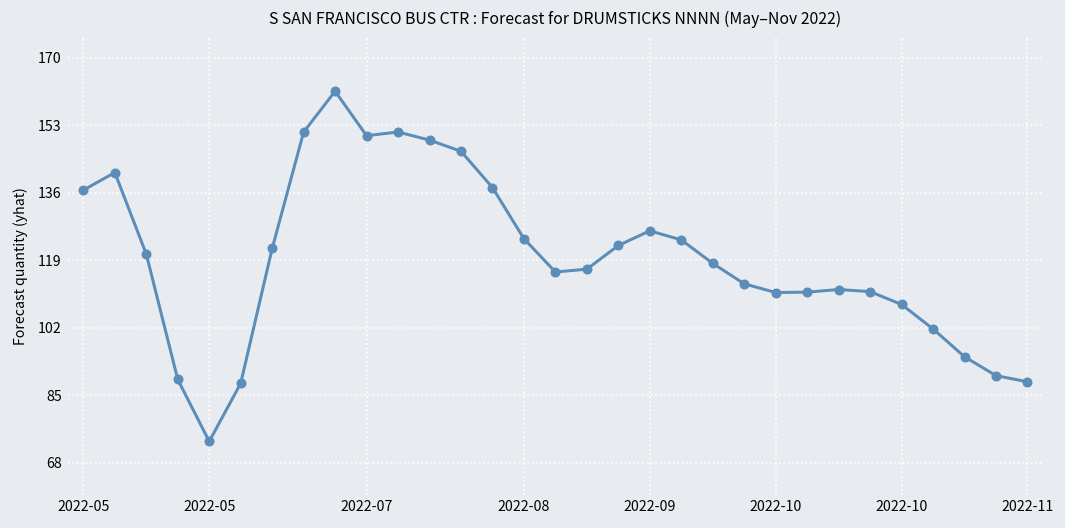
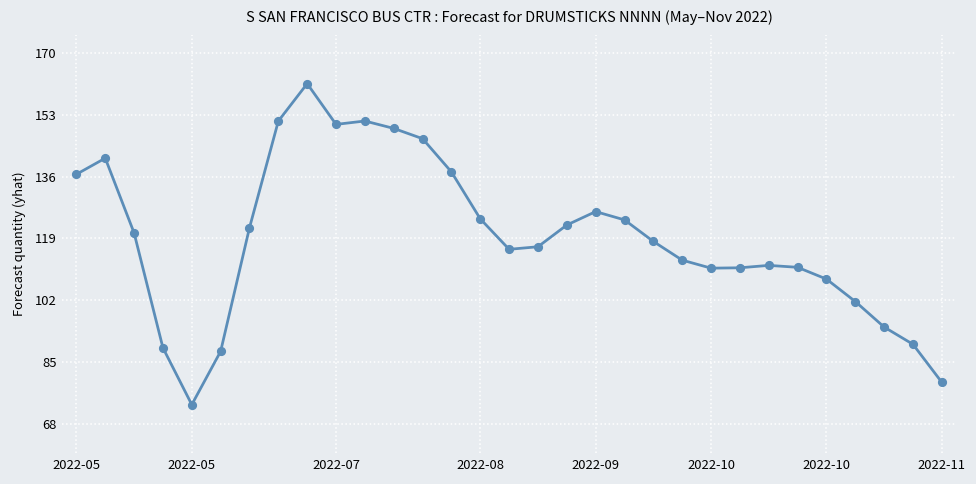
2022-11: 88 -> 80
